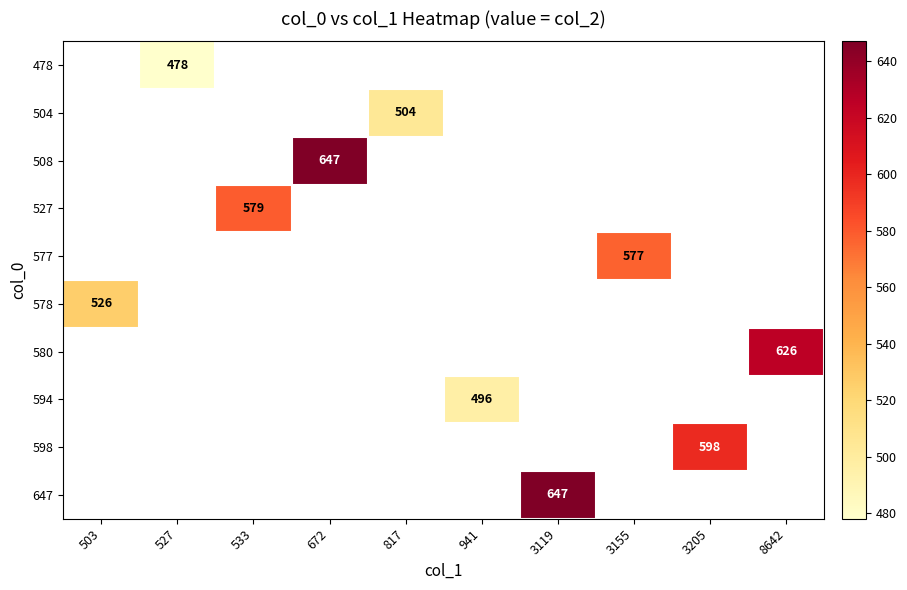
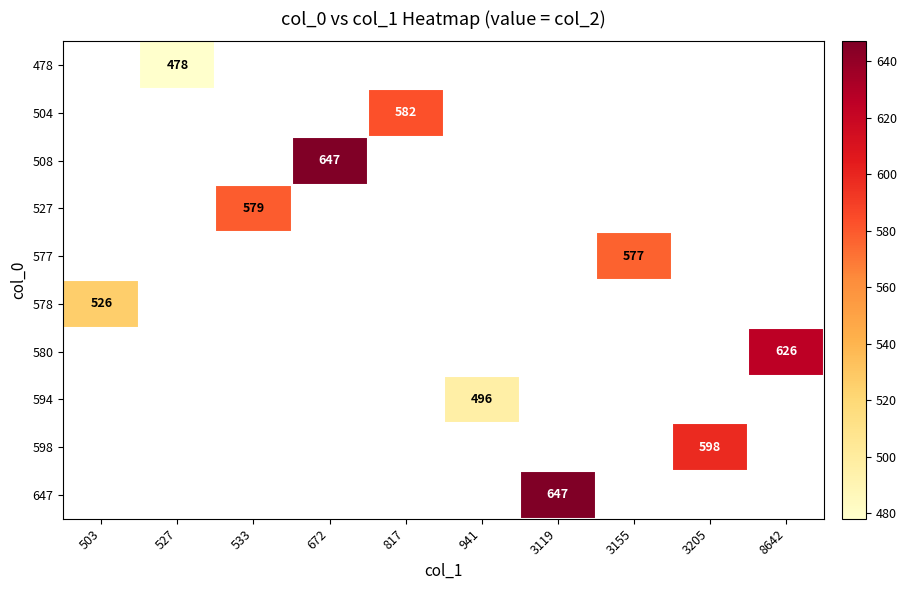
504, 817: 504 -> 582
